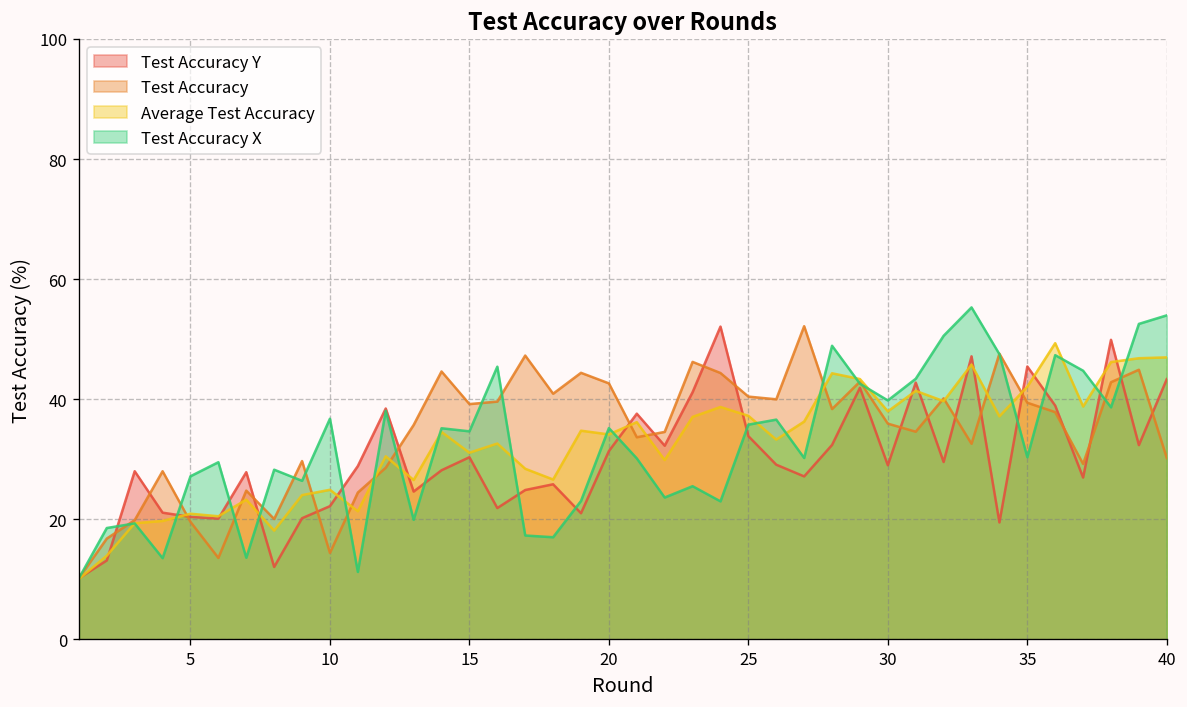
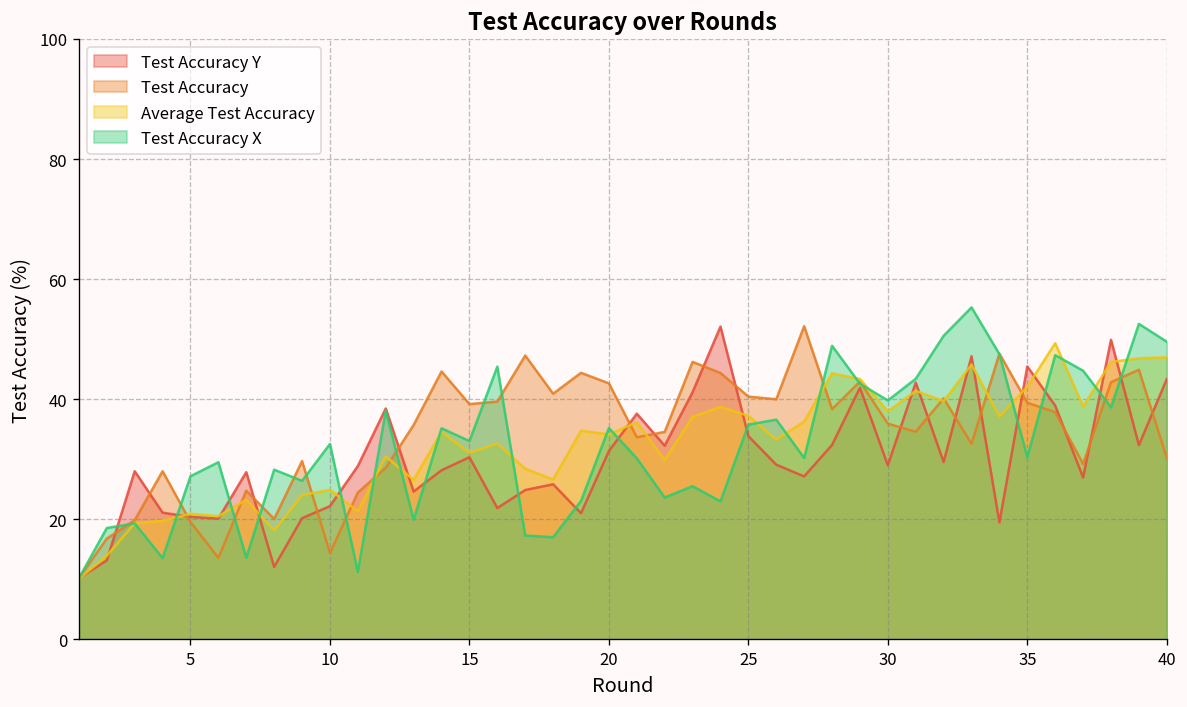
Test Accuracy X, 10: 37 -> 33
Test Accuracy X, 15: 35 -> 33
Test Accuracy X, 40: 54 -> 50
